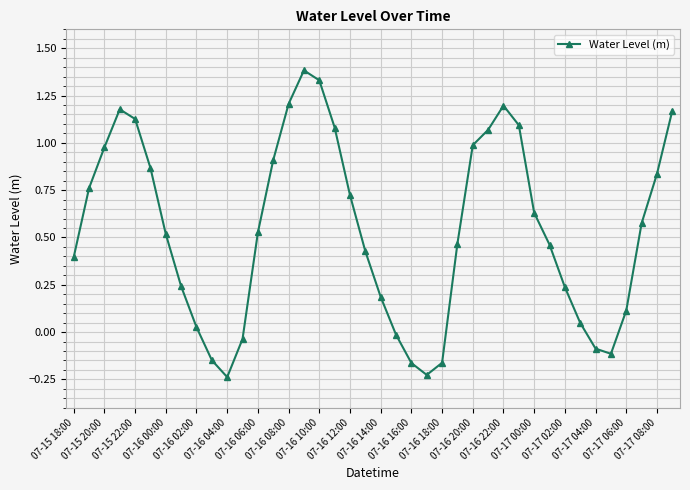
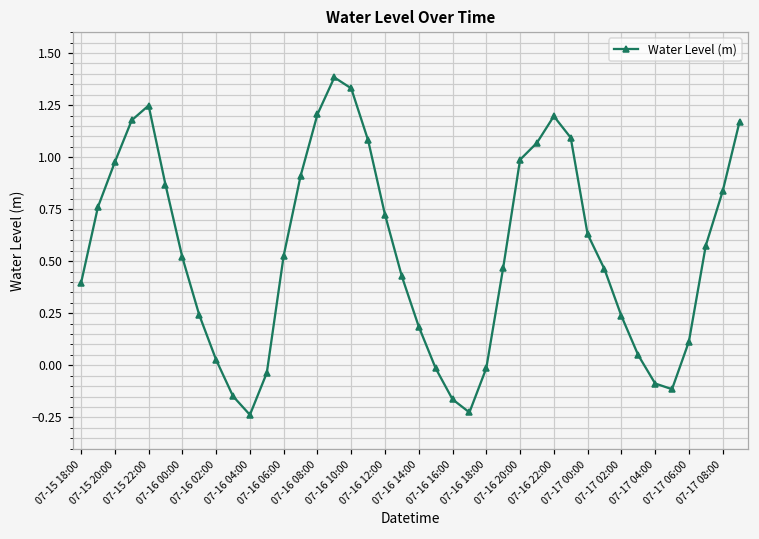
07-15 22:00: 1.13 -> 1.25
07-16 18:00: -0.16 -> -0.01
